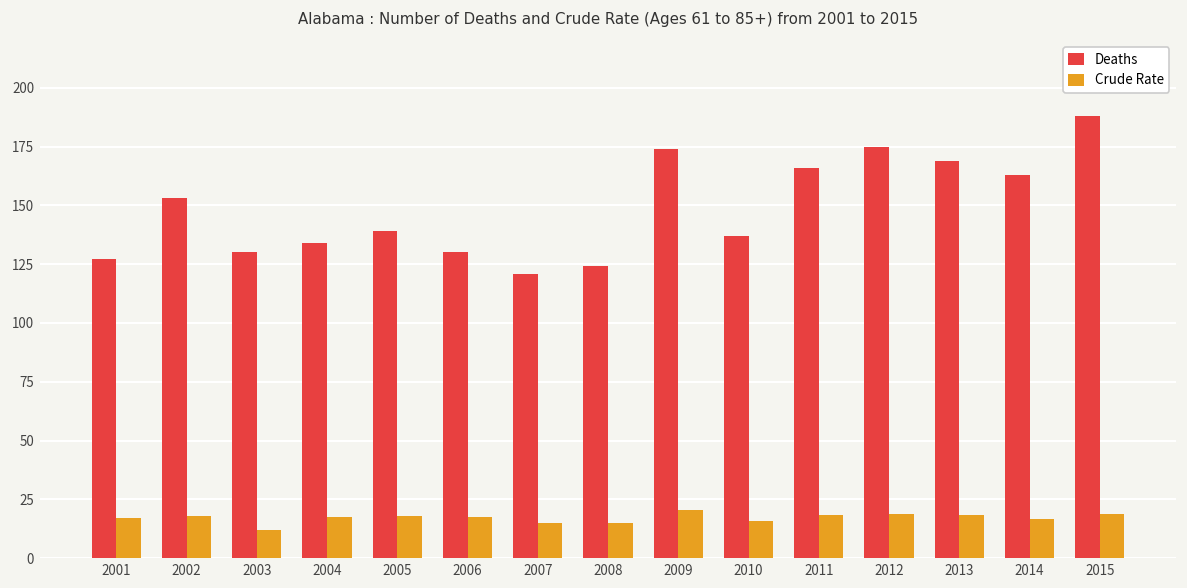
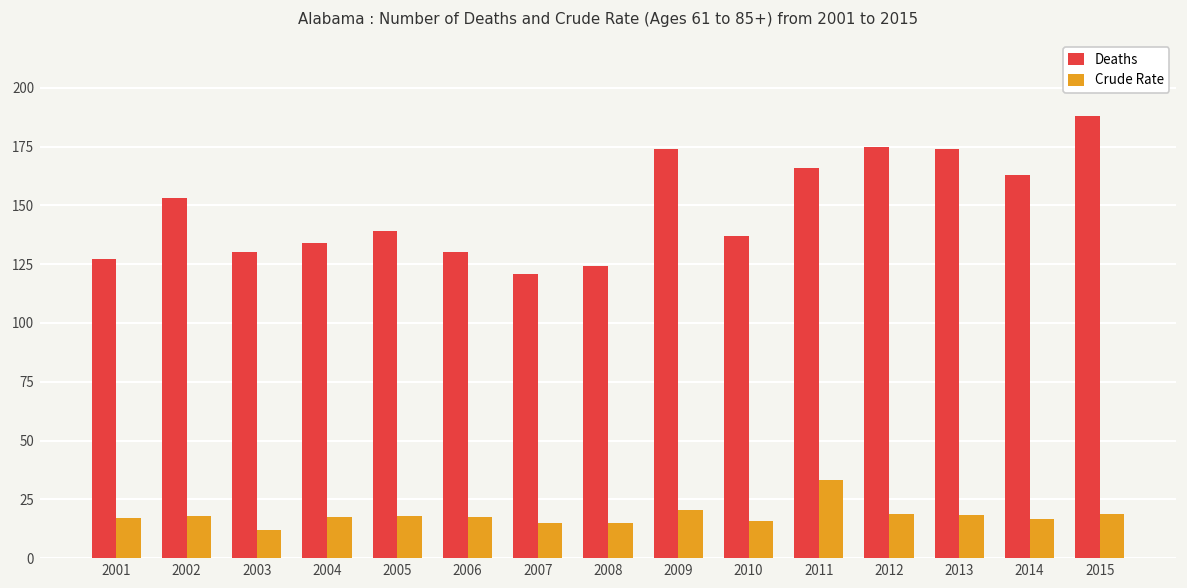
Crude Rate, 2011: 18 -> 33
Deaths, 2013: 169 -> 174
